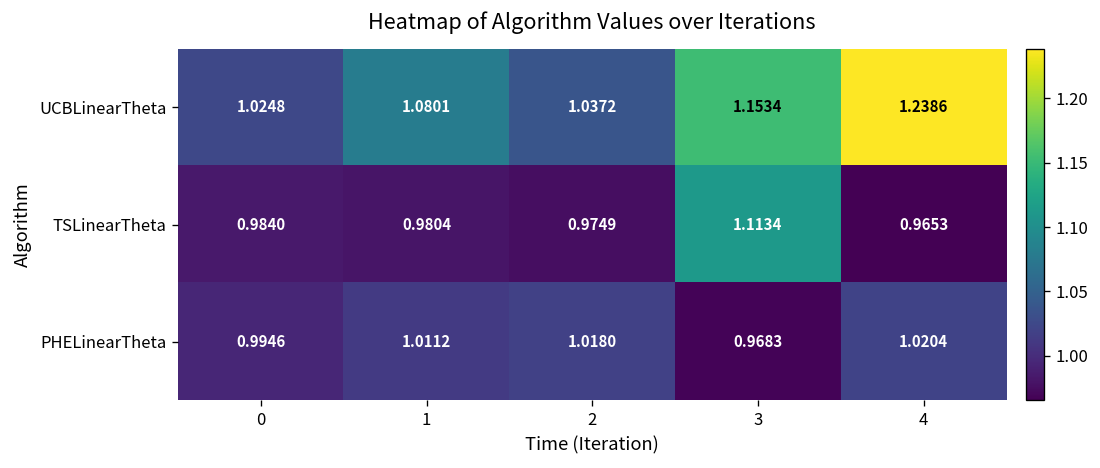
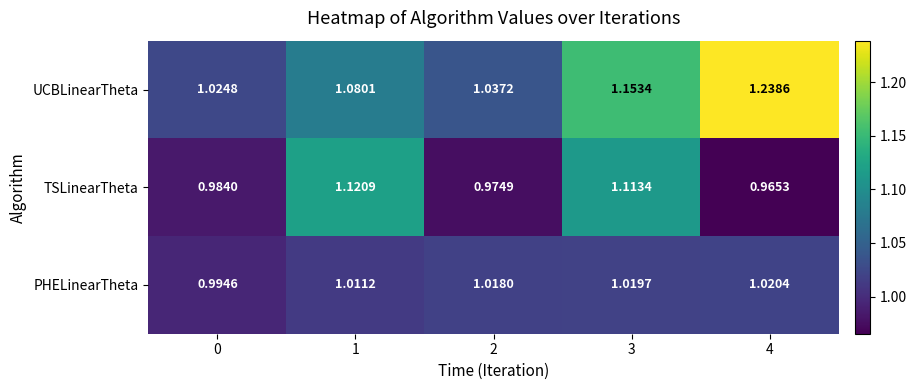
TSLinearTheta, 1: 0.9804 -> 1.1209
PHELinearTheta, 3: 0.9683 -> 1.0197
